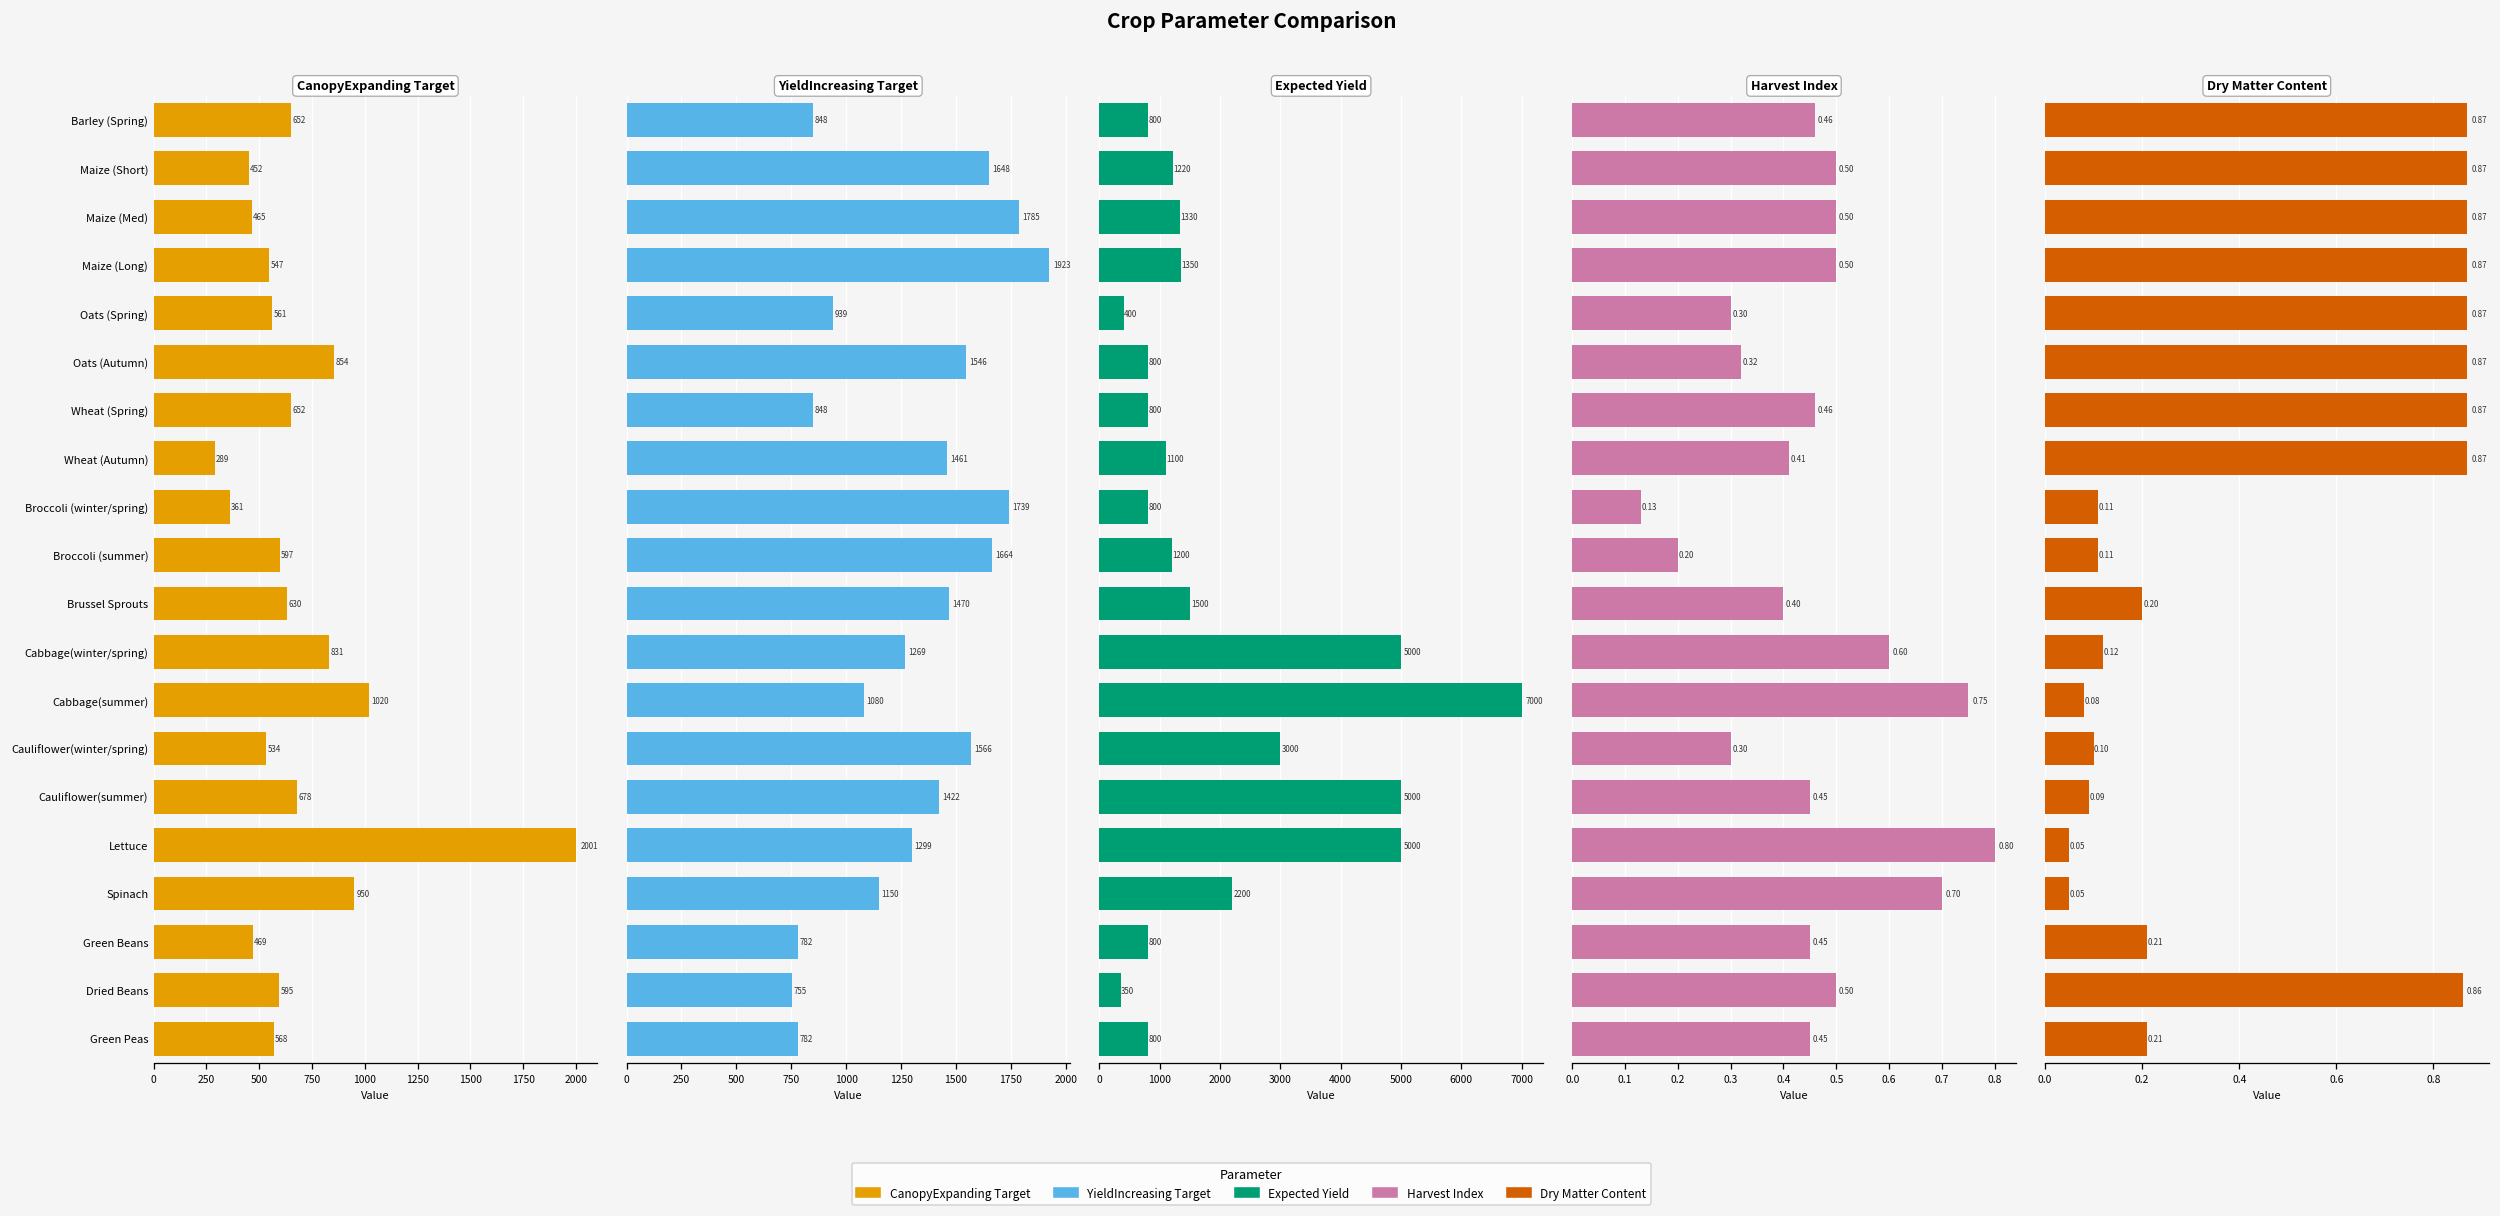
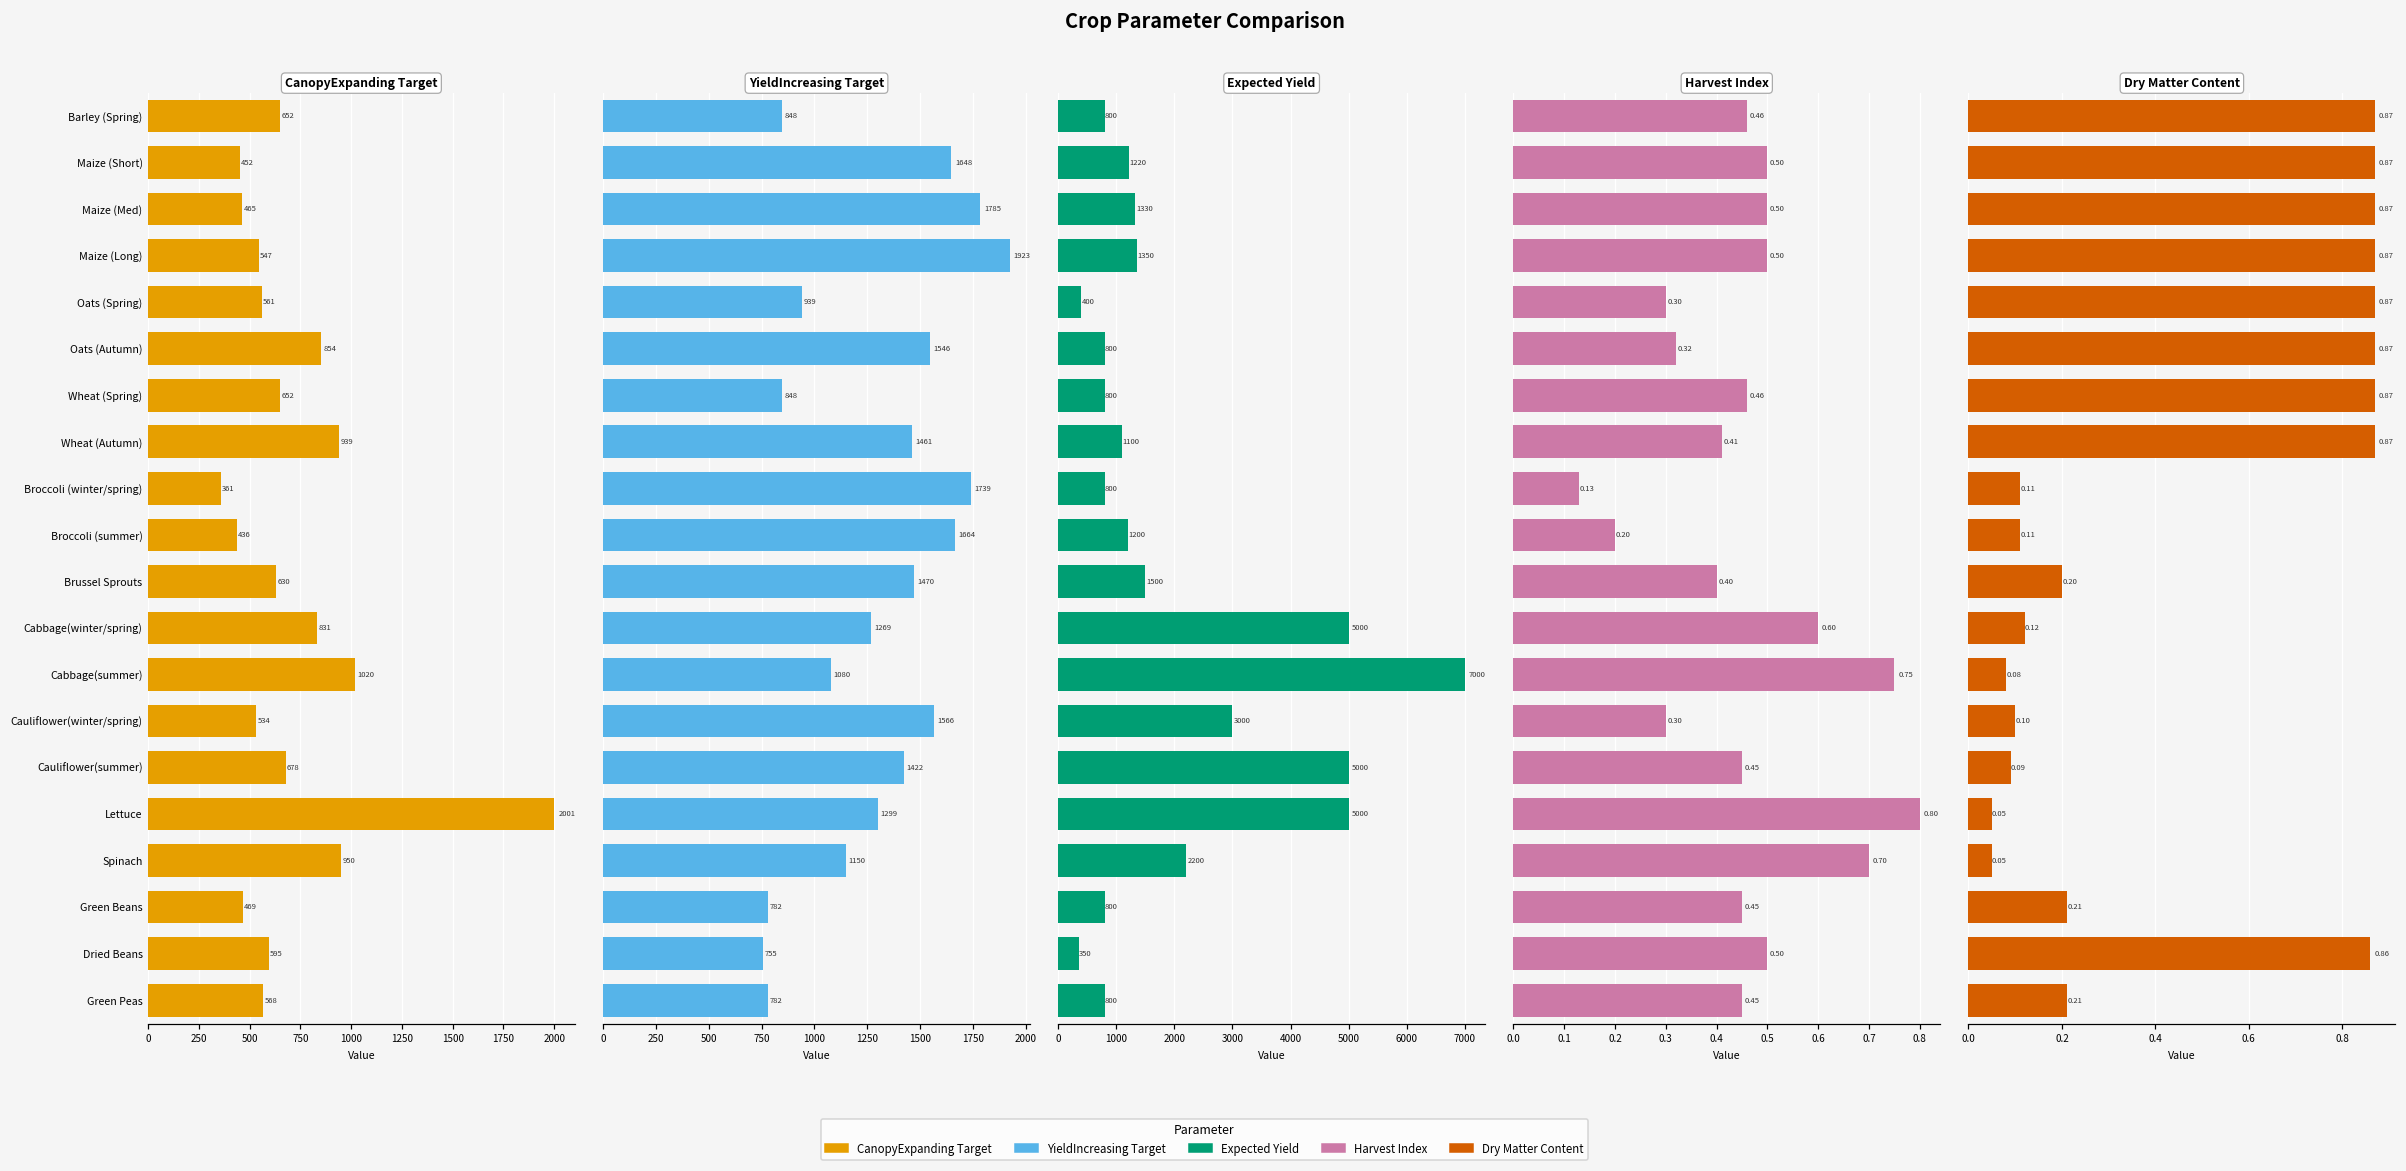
CanopyExpanding Target, Wheat (Autumn): 289 -> 939
CanopyExpanding Target, Broccoli (summer): 597 -> 436
